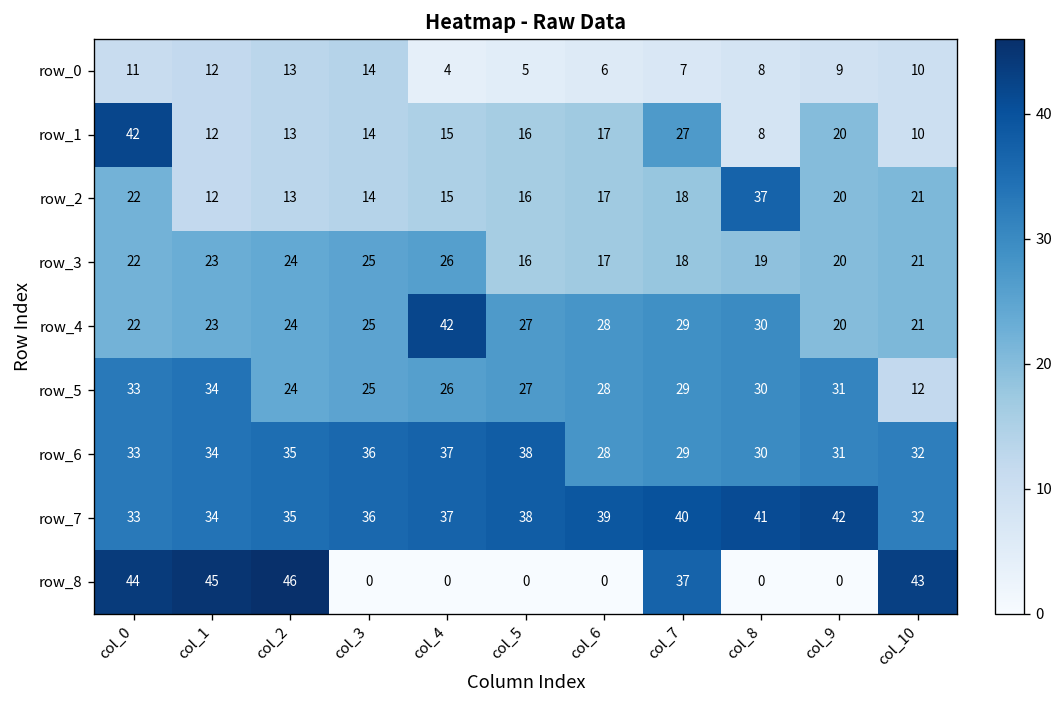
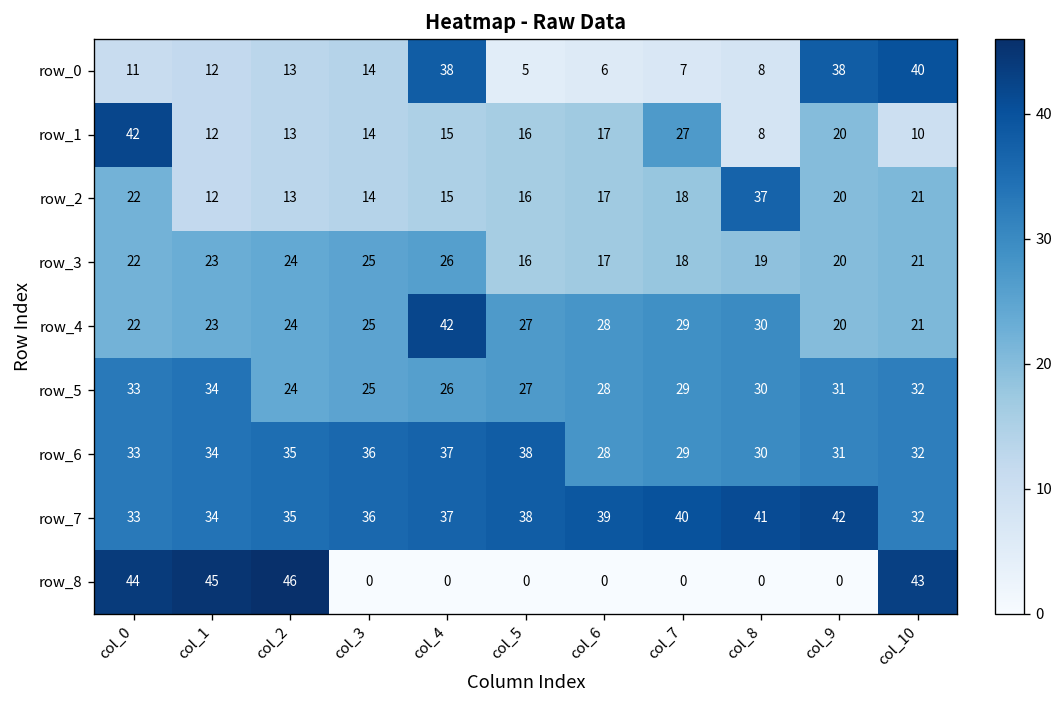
row_0, col_4: 4 -> 38
row_0, col_9: 9 -> 38
row_0, col_10: 10 -> 40
row_5, col_10: 12 -> 32
row_8, col_7: 37 -> 0
